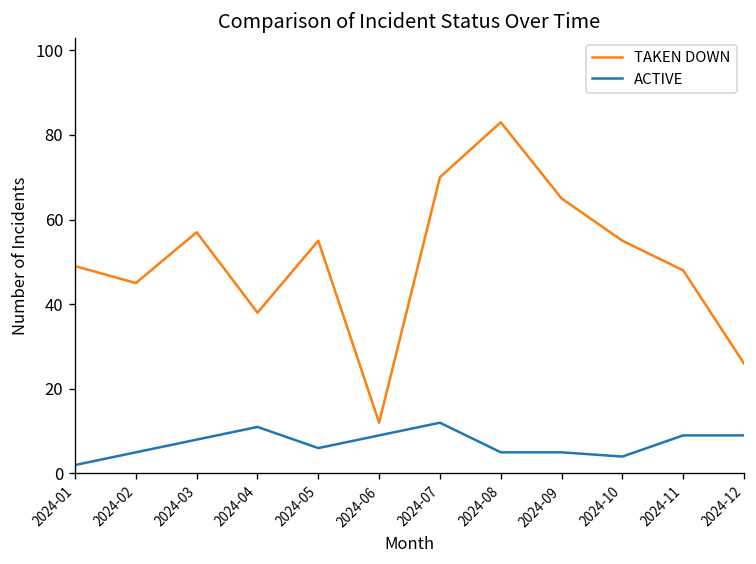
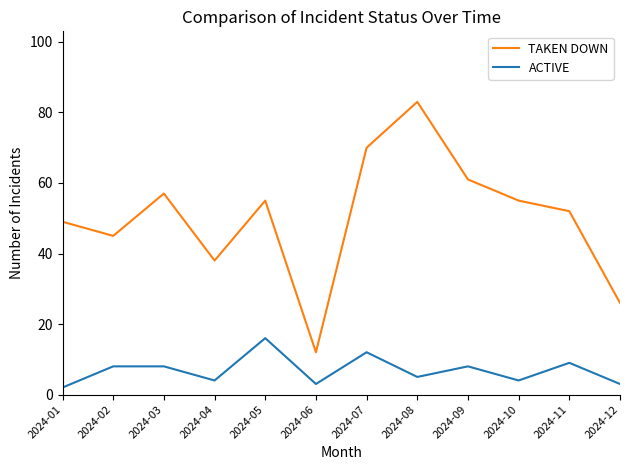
ACTIVE, 2024-02: 5 -> 8
ACTIVE, 2024-04: 11 -> 4
ACTIVE, 2024-05: 6 -> 16
ACTIVE, 2024-06: 9 -> 3
TAKEN DOWN, 2024-09: 65 -> 61
ACTIVE, 2024-09: 5 -> 8
TAKEN DOWN, 2024-11: 48 -> 52
ACTIVE, 2024-12: 9 -> 3
